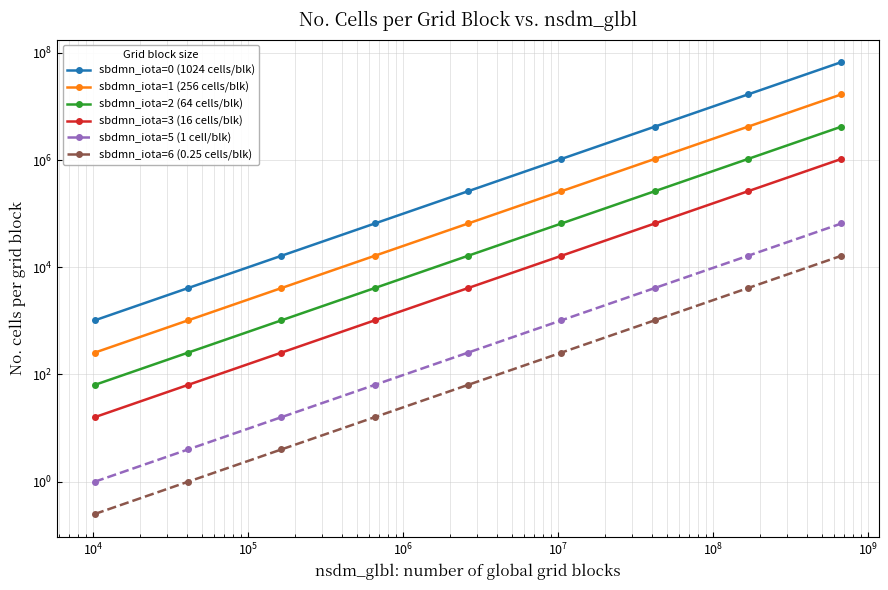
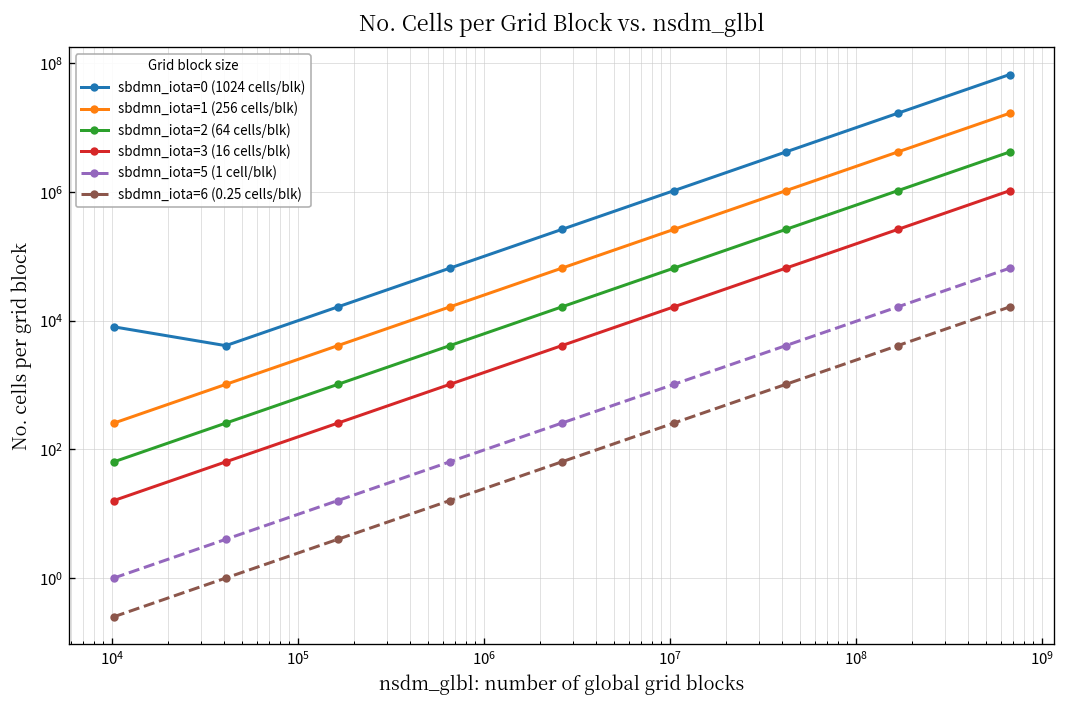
sbdmn_iota=0 (1024 cells/blk), 10^4: 1000 -> 8000
